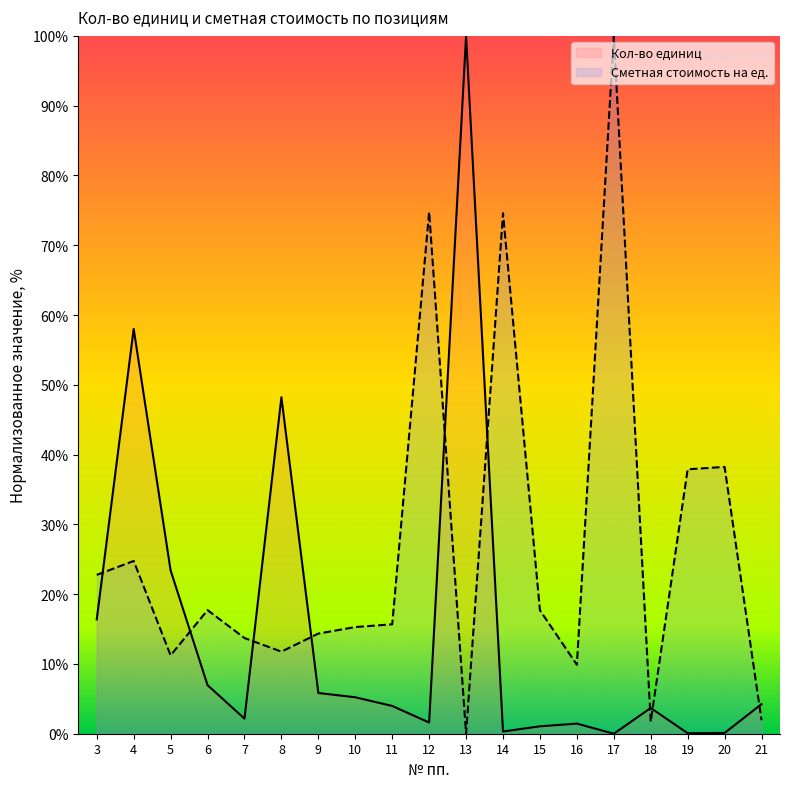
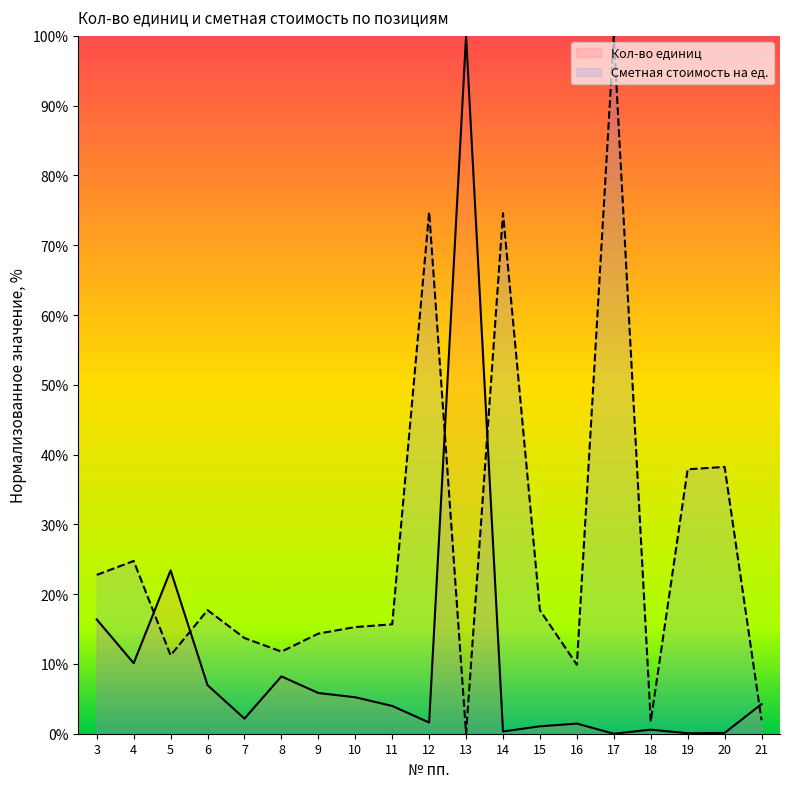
Кол-во единиц, 4: 58% -> 10%
Кол-во единиц, 8: 48% -> 8%
Кол-во единиц, 18: 4% -> 1%
